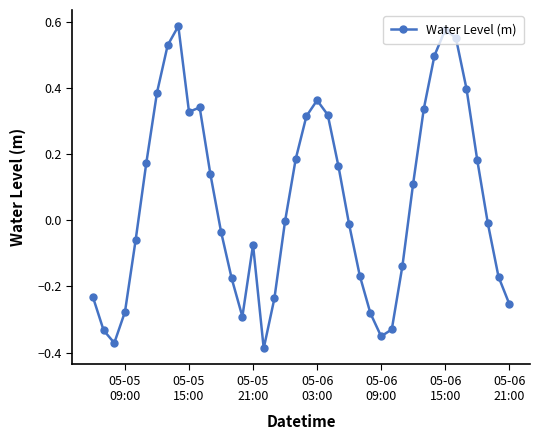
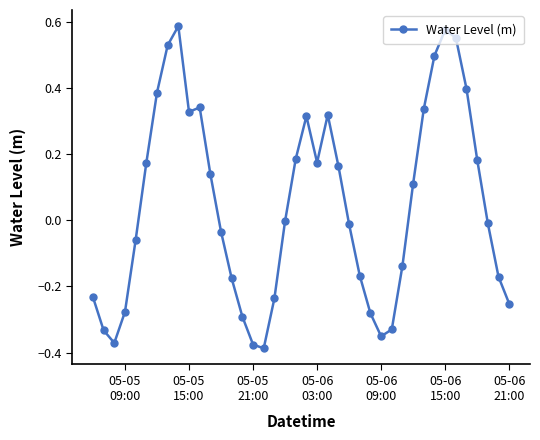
05-05 21:00: -0.07 -> -0.38
05-06 03:00: 0.36 -> 0.17
